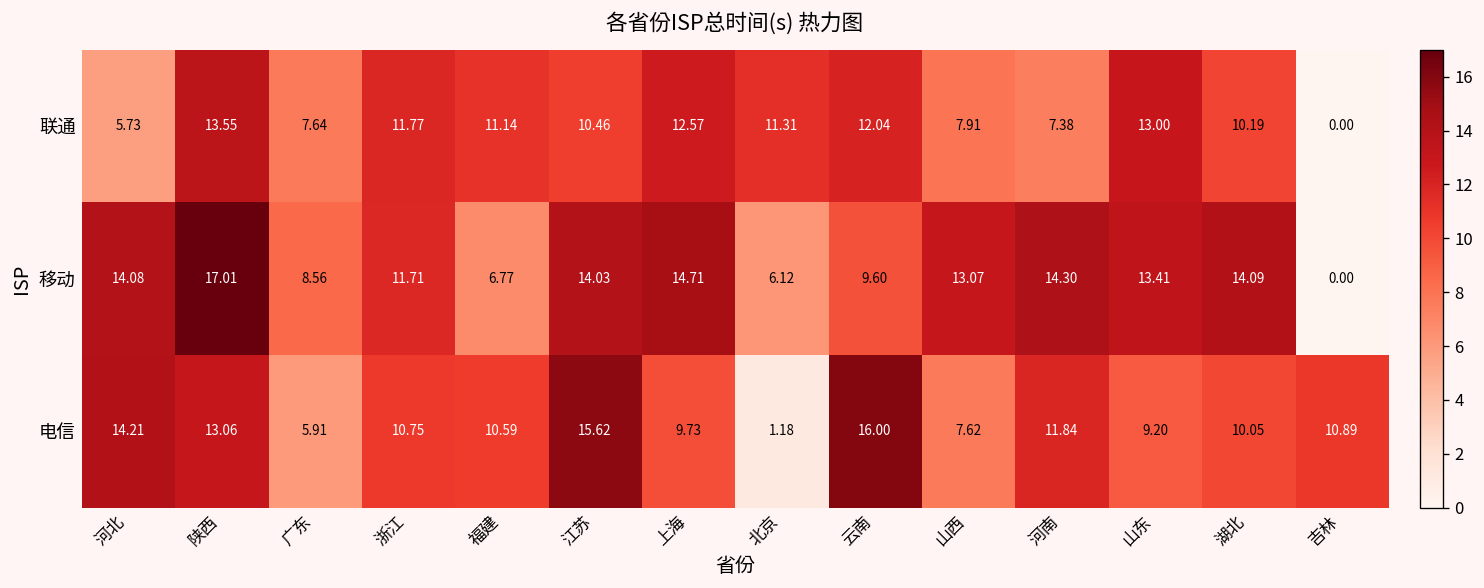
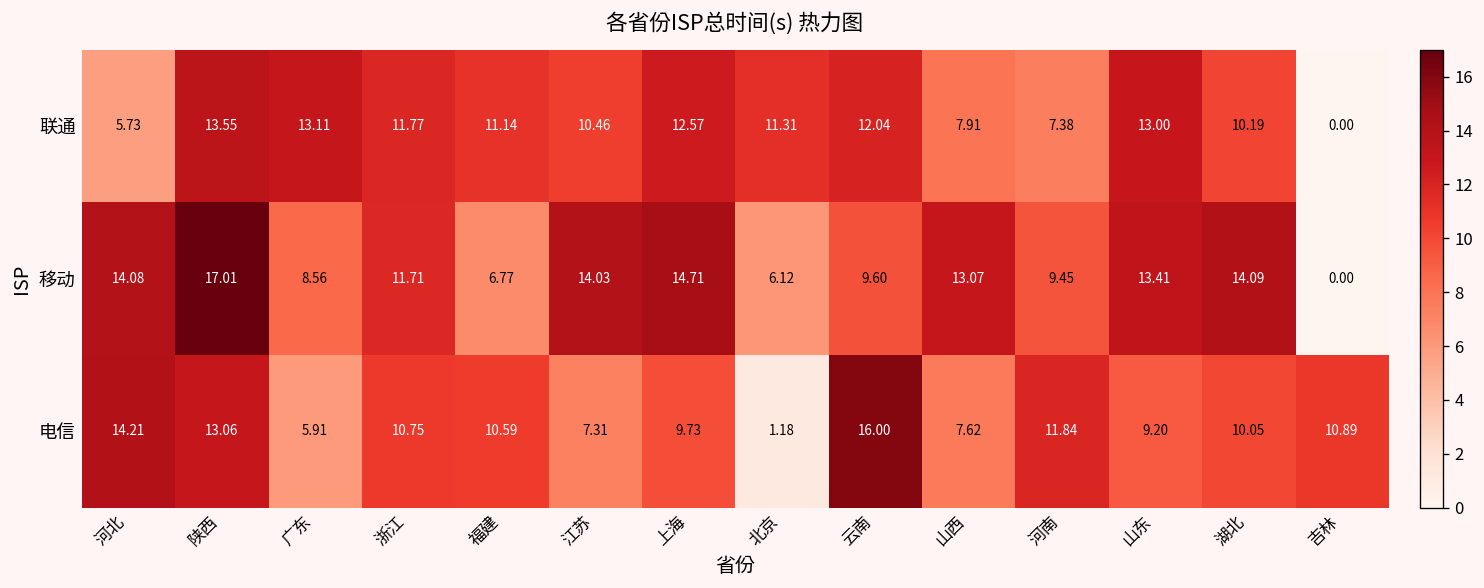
联通, 广东: 7.64 -> 13.11
移动, 河南: 14.30 -> 9.45
电信, 江苏: 15.62 -> 7.31
